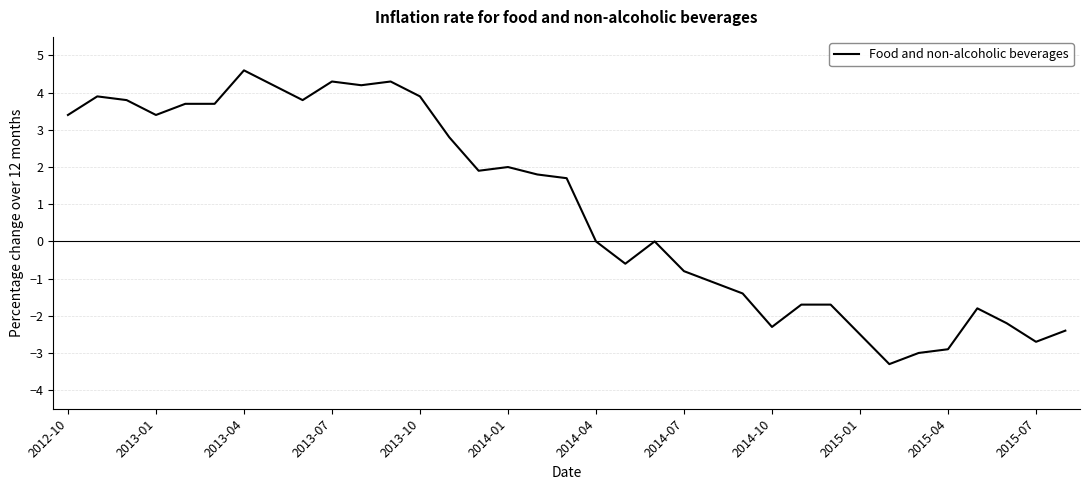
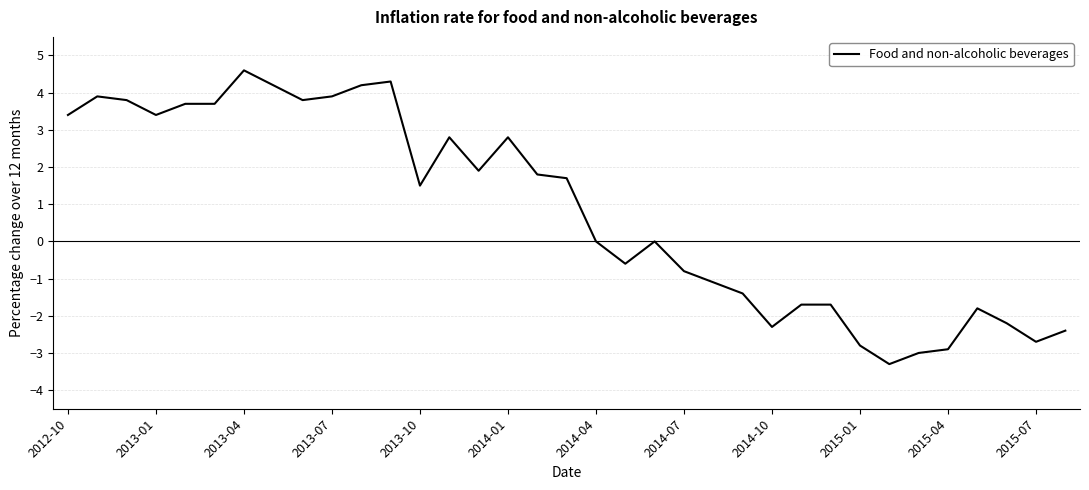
2013-07: 4.3 -> 3.9
2013-10: 3.9 -> 1.5
2014-01: 2.0 -> 2.8
2015-01: -2.5 -> -2.8
